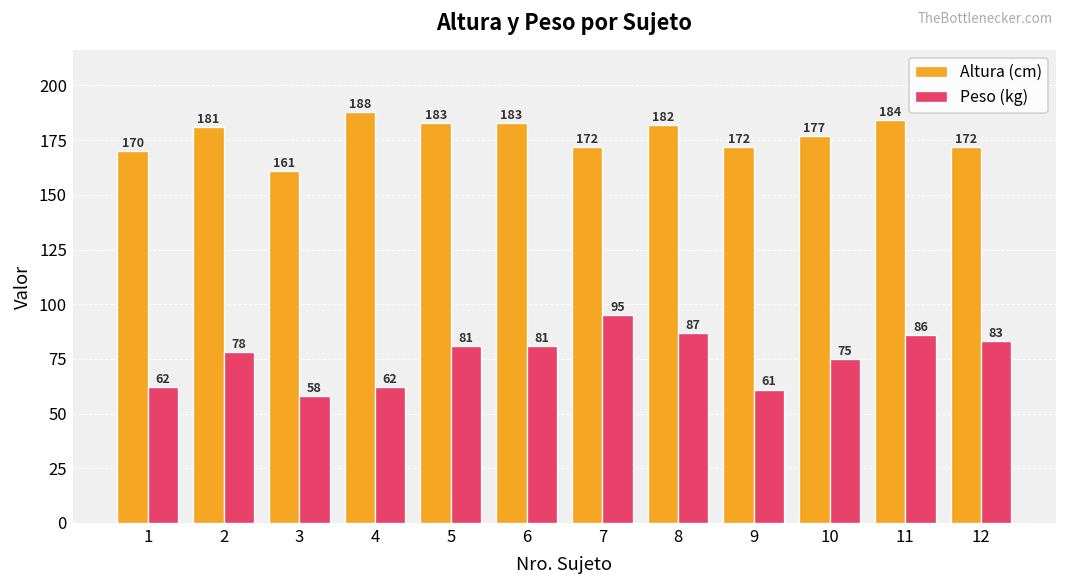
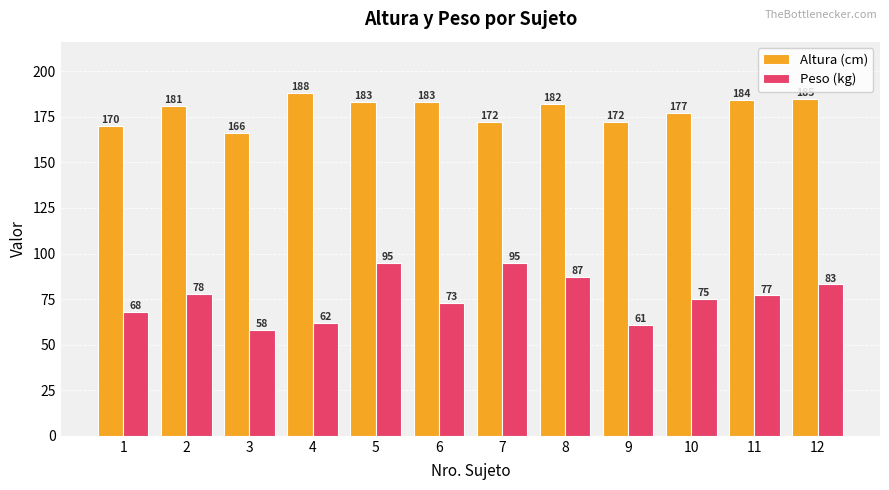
Peso (kg), 1: 62 -> 68
Altura (cm), 3: 161 -> 166
Peso (kg), 5: 81 -> 95
Peso (kg), 6: 81 -> 73
Peso (kg), 11: 86 -> 77
Altura (cm), 12: 172 -> 185
